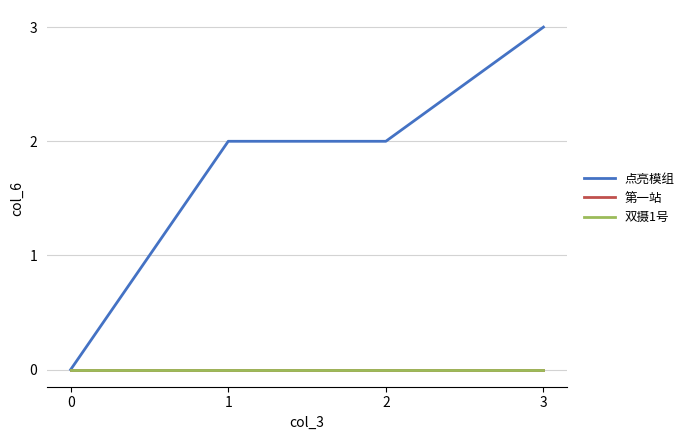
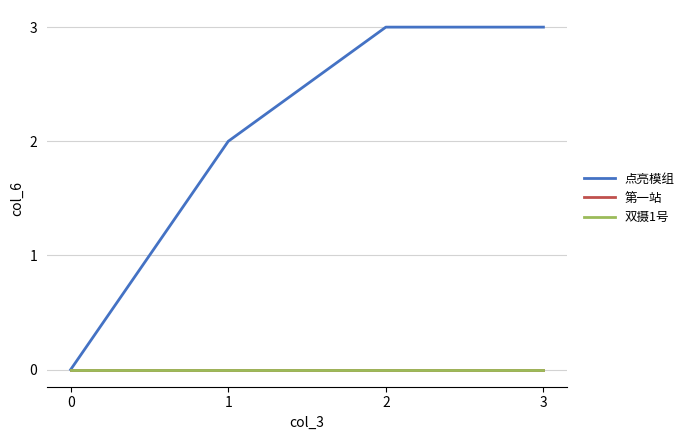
点亮模组, 2: 2 -> 3
